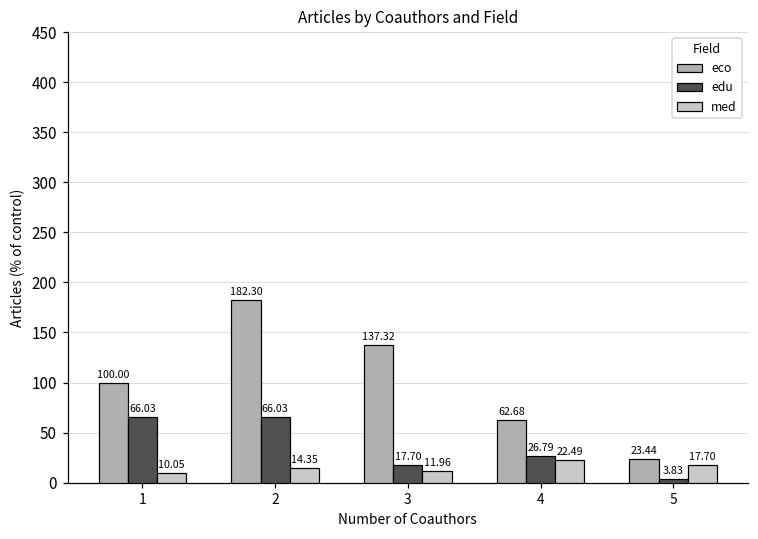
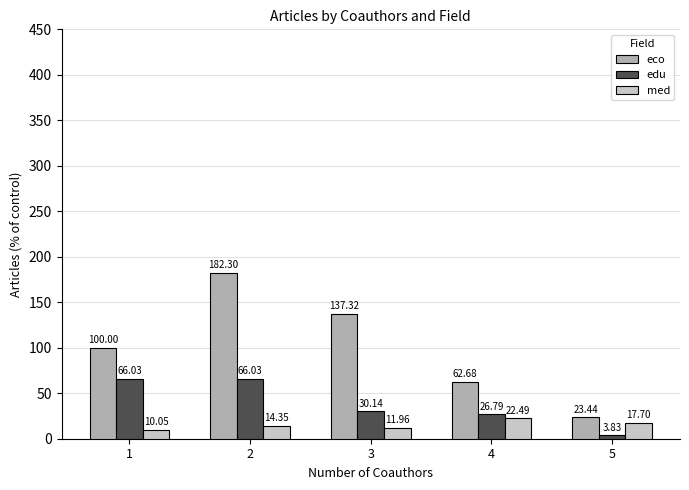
edu, 3: 17.70 -> 30.14
